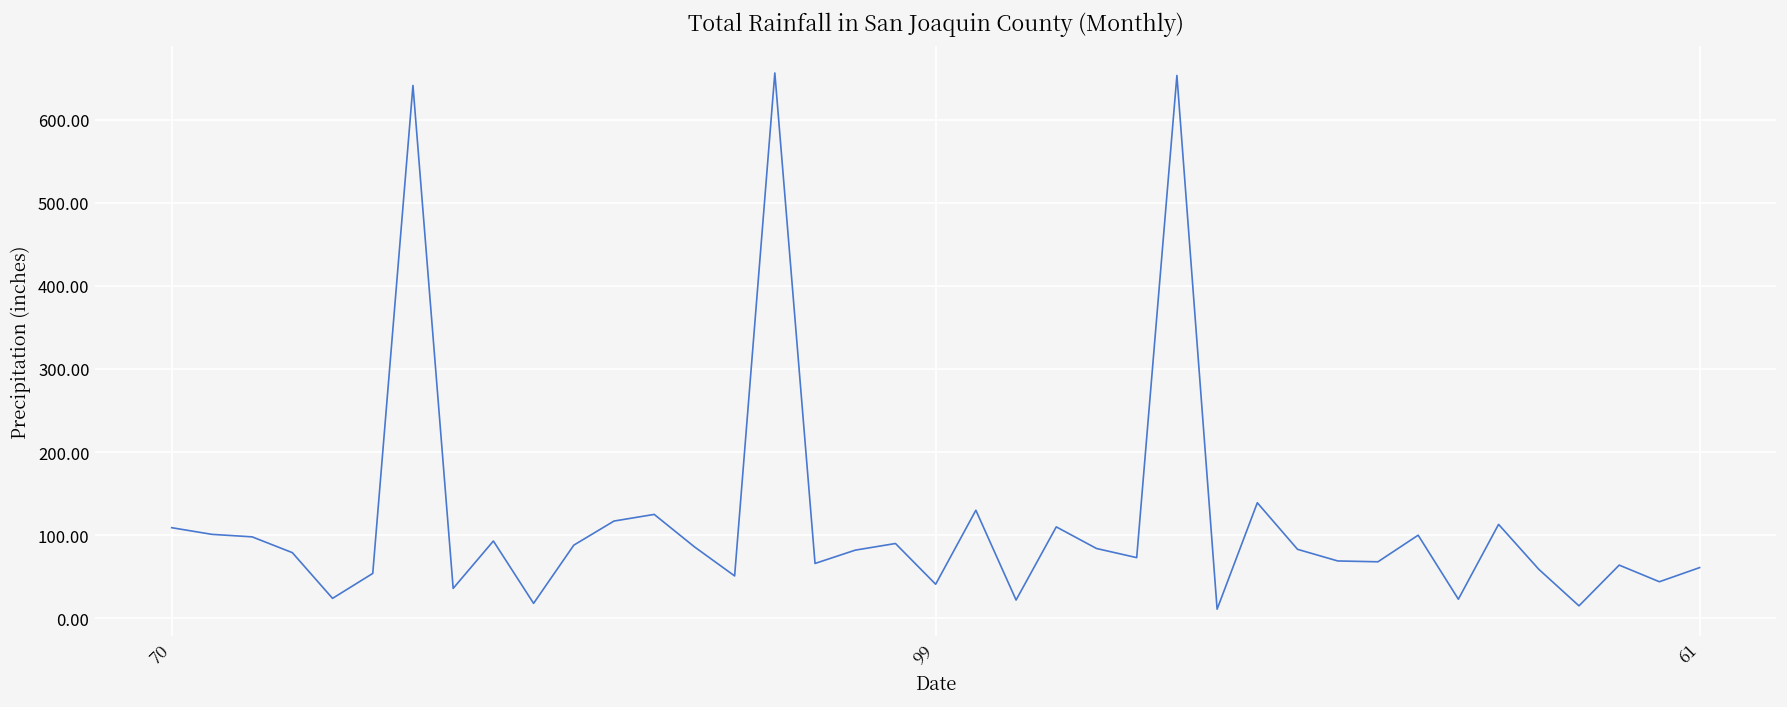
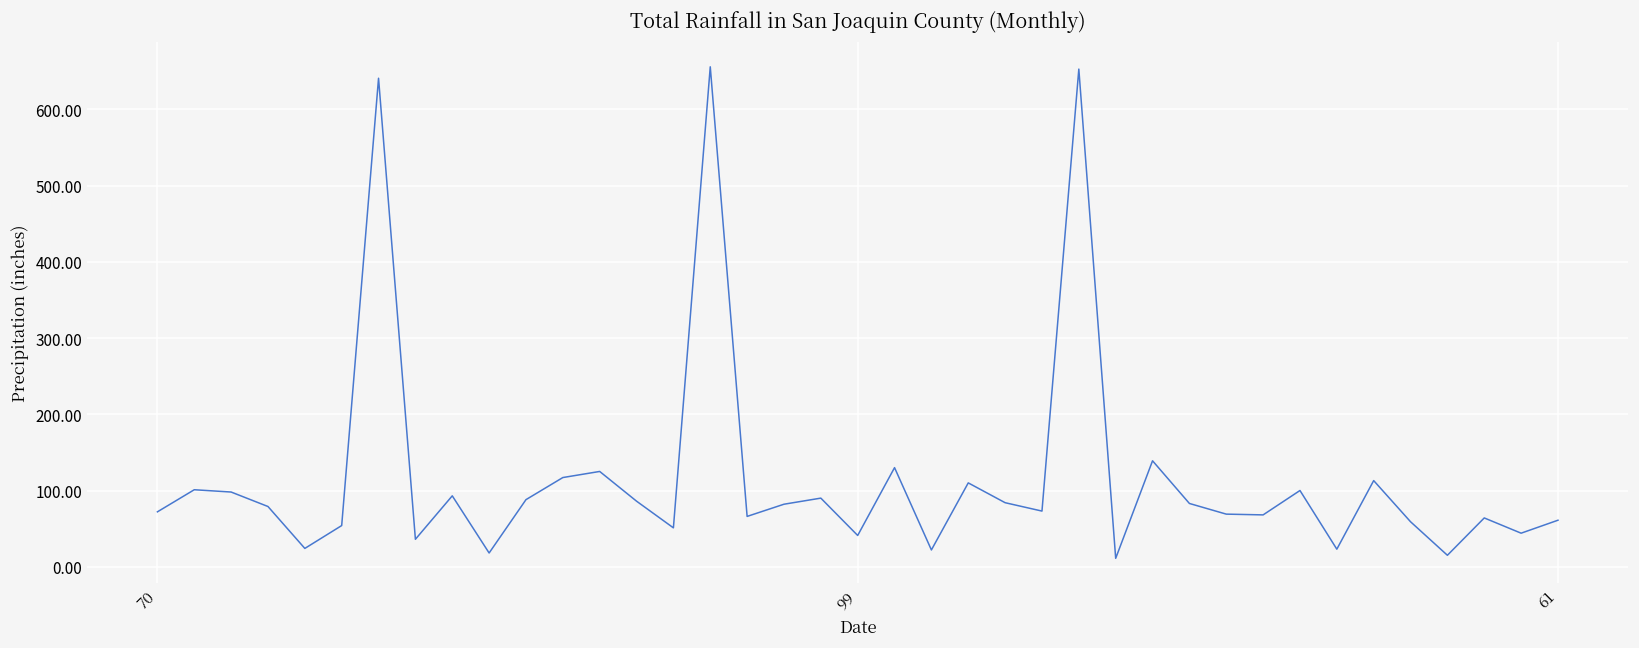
70: 110 -> 70
